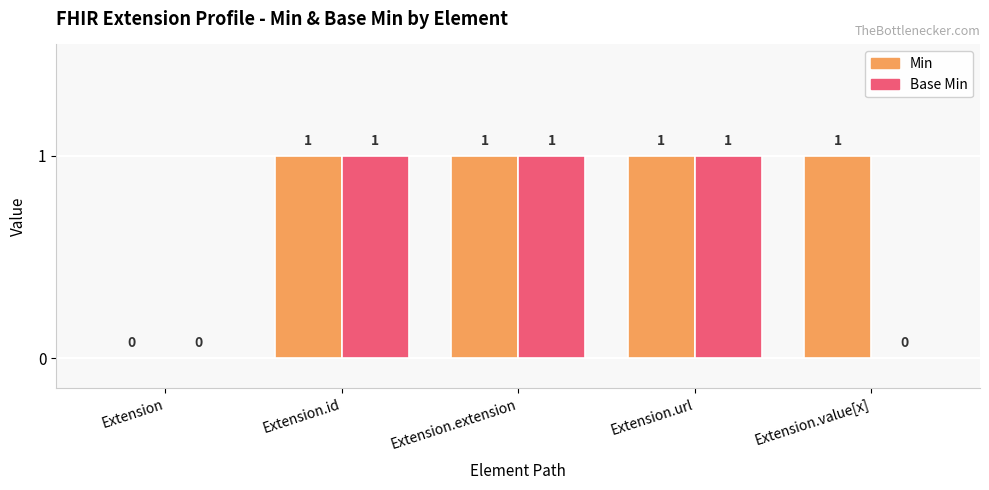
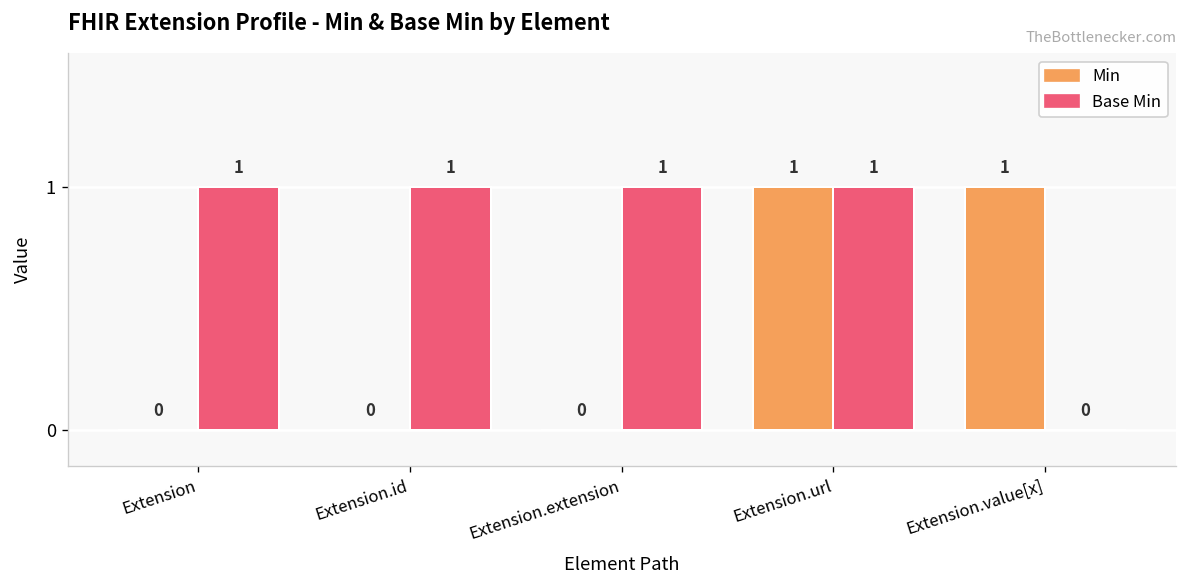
Base Min, Extension: 0 -> 1
Min, Extension.id: 1 -> 0
Min, Extension.extension: 1 -> 0
